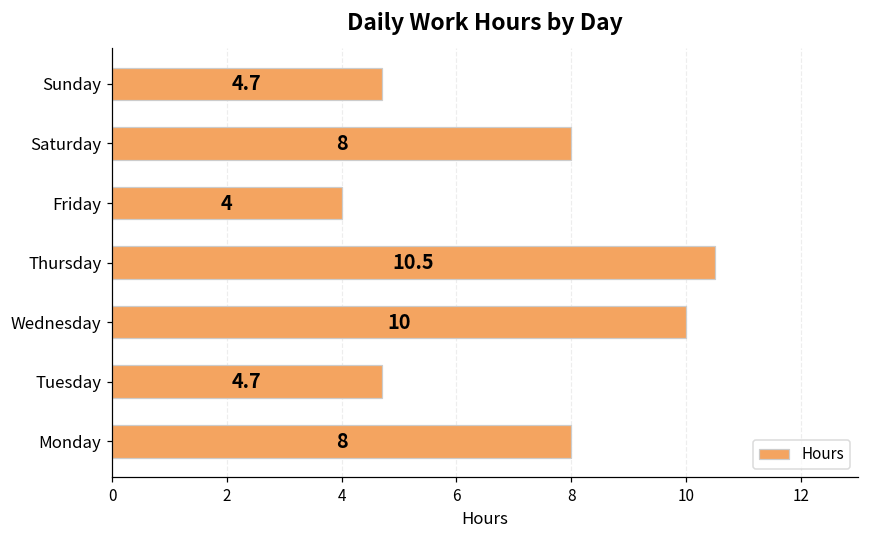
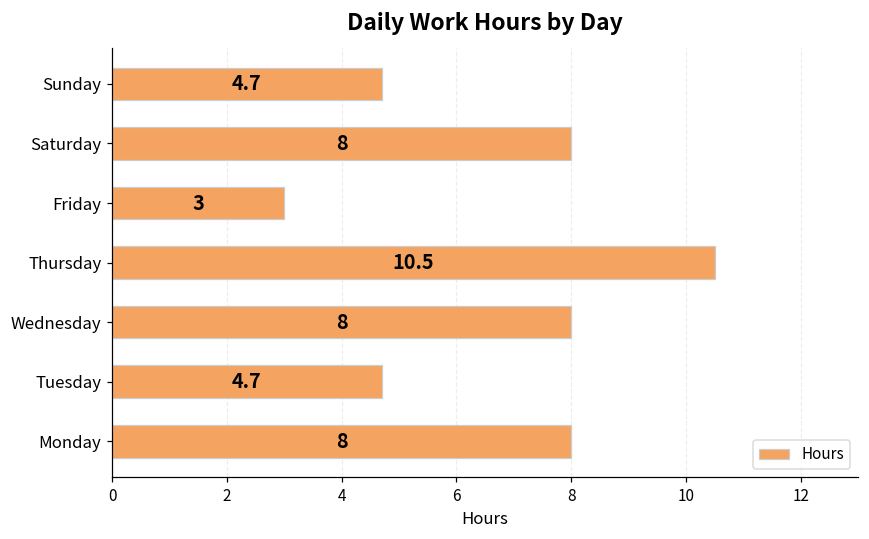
Friday: 4 -> 3
Wednesday: 10 -> 8
